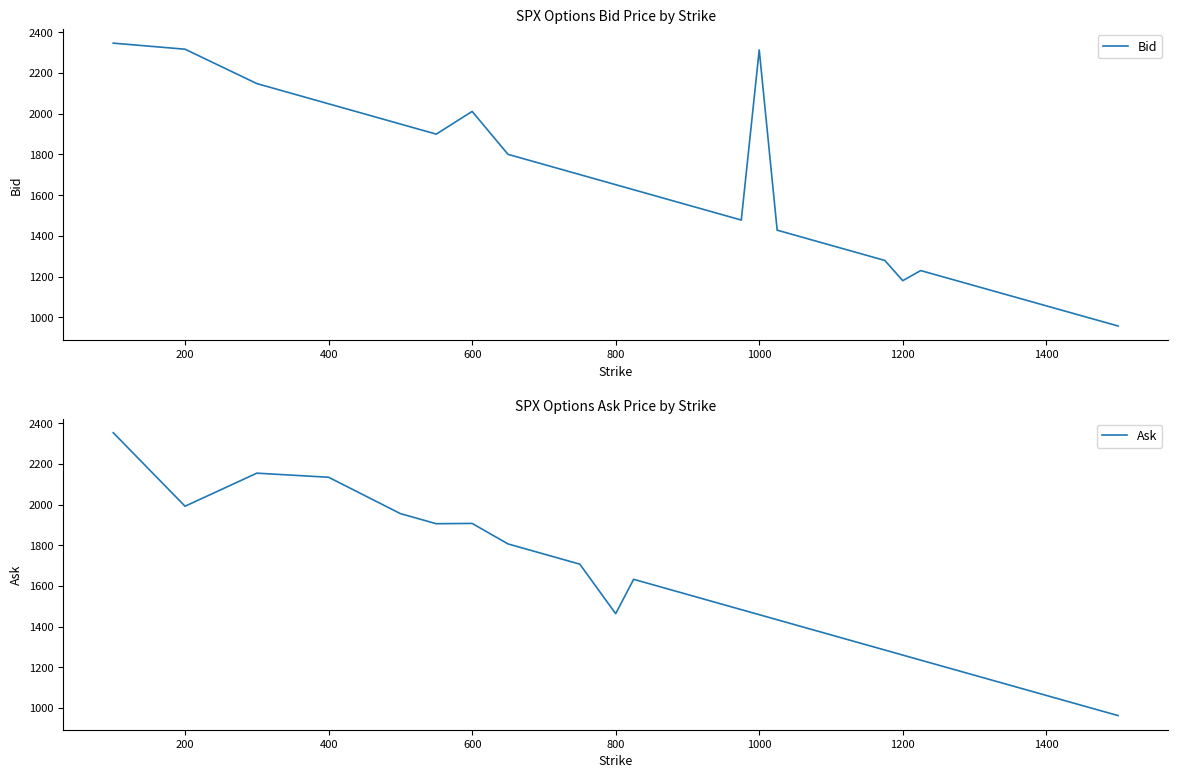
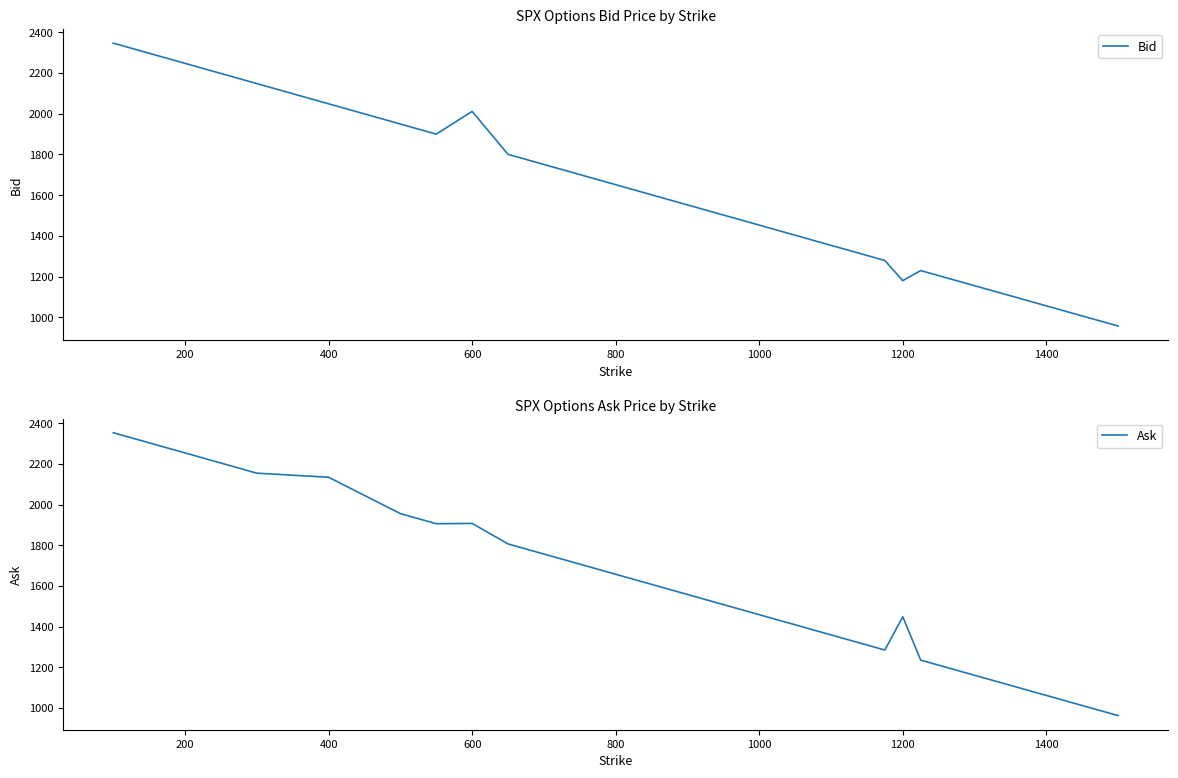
SPX Options Bid Price by Strike, 200: 2320 -> 2250
SPX Options Bid Price by Strike, 1000: 2310 -> 1450
SPX Options Ask Price by Strike, 200: 1990 -> 2250
SPX Options Ask Price by Strike, 800: 1460 -> 1660
SPX Options Ask Price by Strike, 1200: 1260 -> 1450
